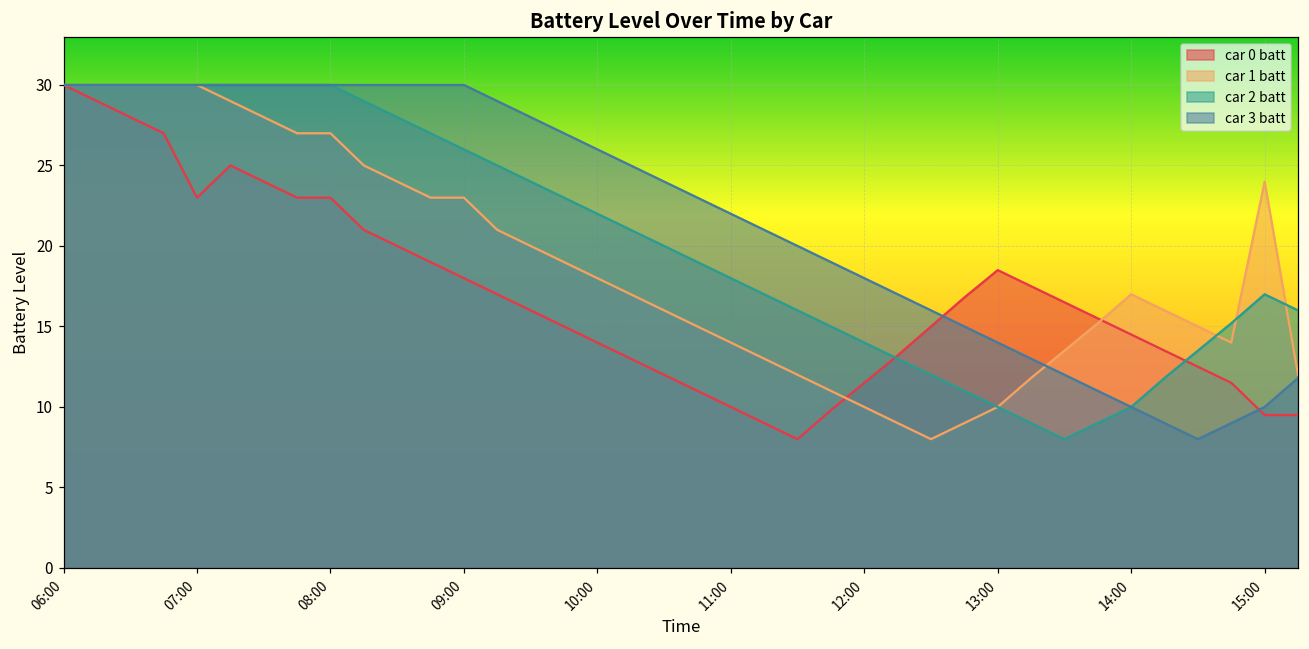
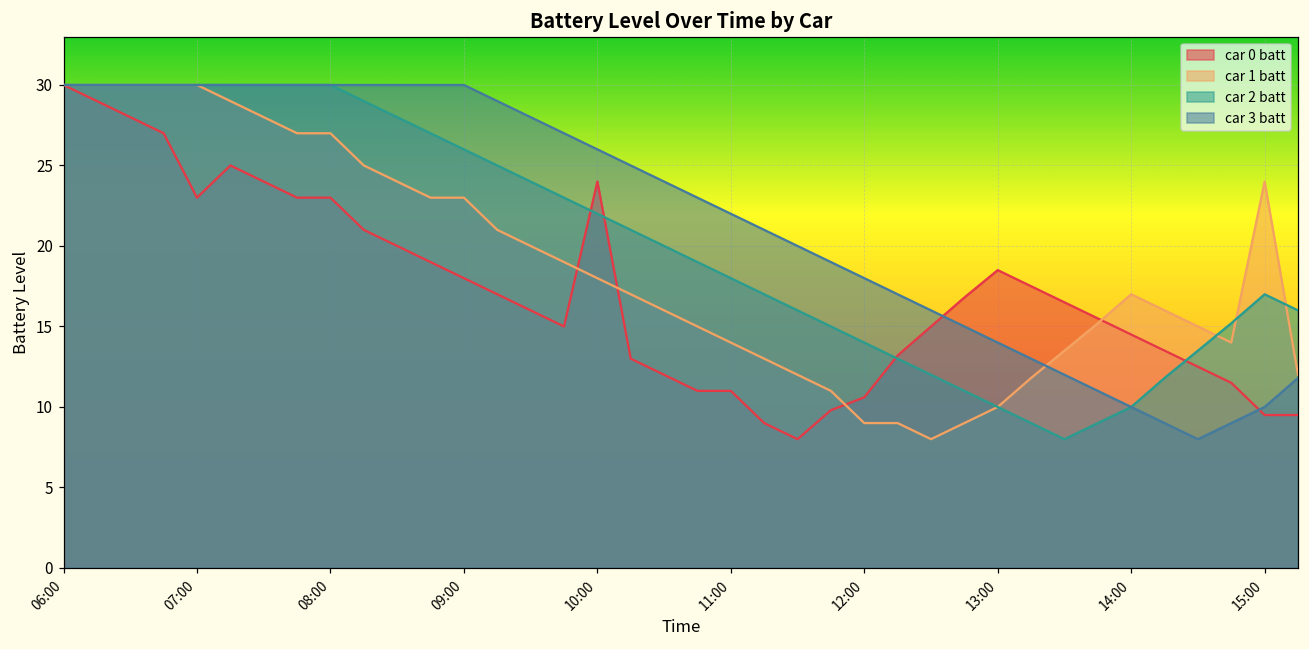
car 0 batt, 10:00: 14 -> 24
car 0 batt, 11:00: 10 -> 11
car 0 batt, 12:00: 11.5 -> 10.6
car 1 batt, 12:00: 10 -> 9
